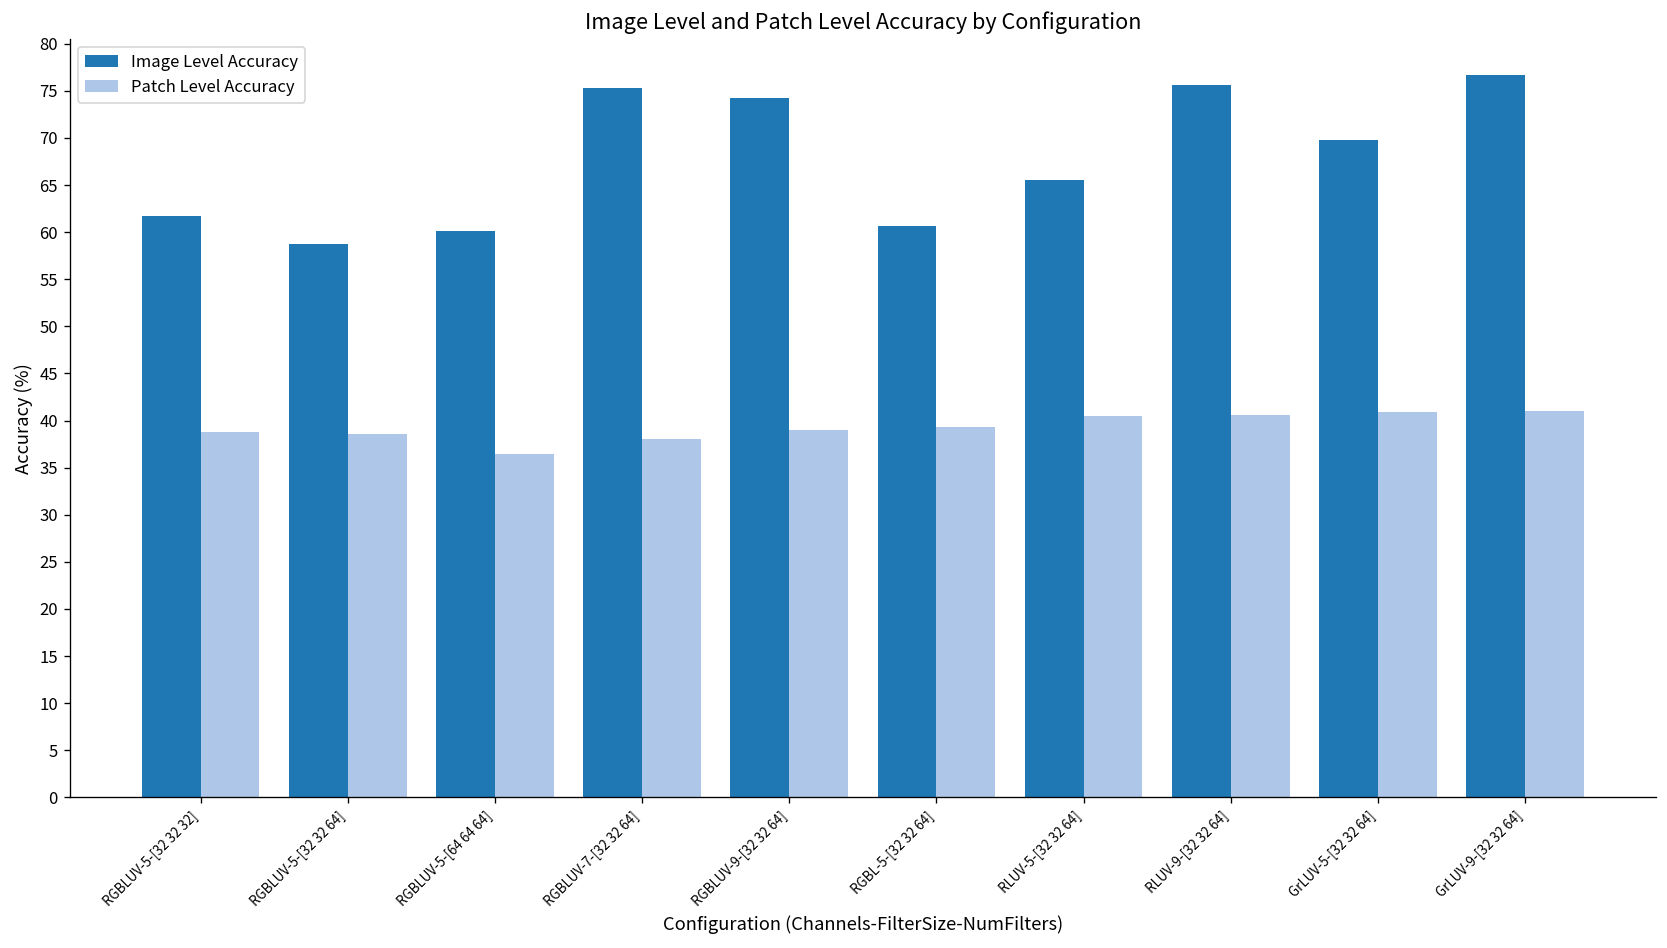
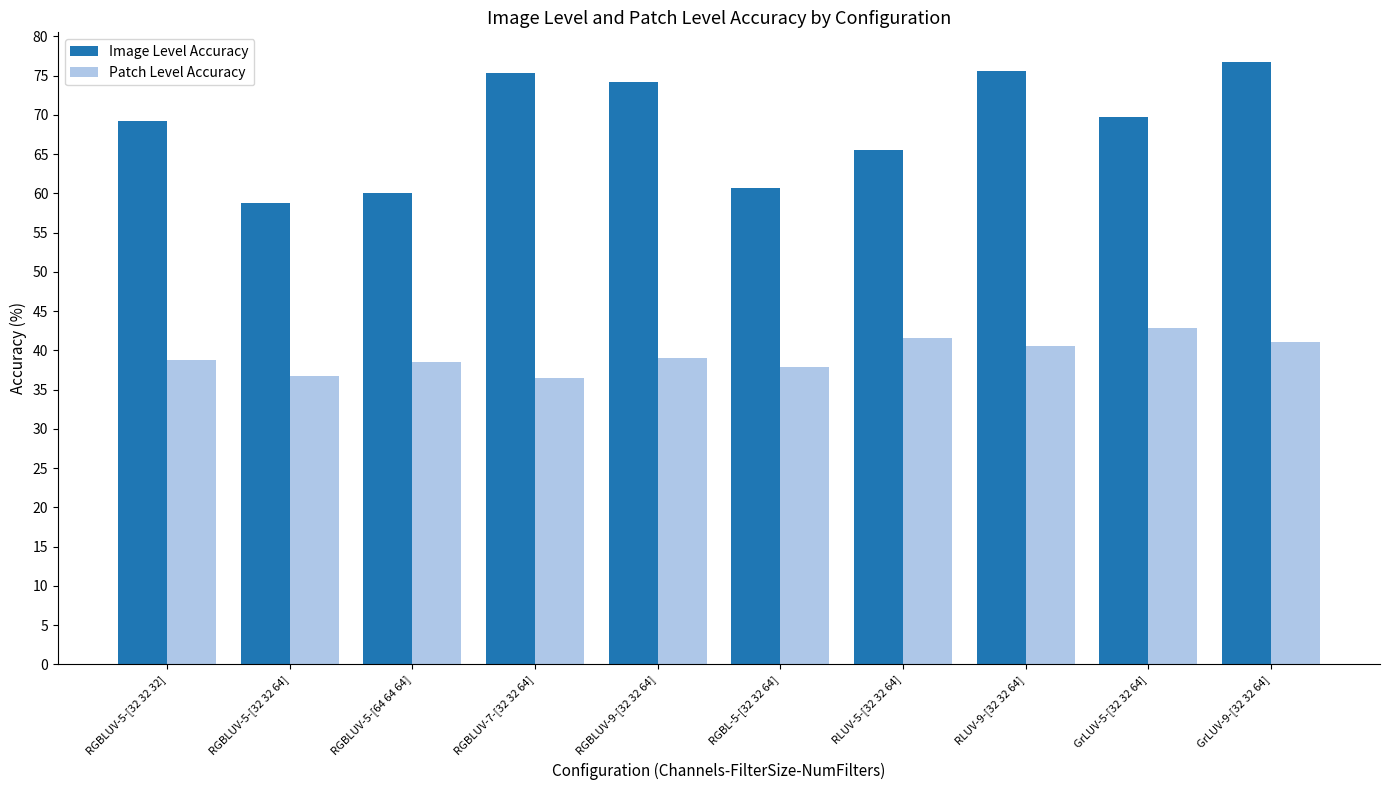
Image Level Accuracy, RGBLUV-5-[32 32 32]: 62 -> 69
Patch Level Accuracy, RGBLUV-5-[32 32 64]: 39 -> 37
Patch Level Accuracy, RGBLUV-5-[64 64 64]: 36 -> 38
Patch Level Accuracy, RGBLUV-7-[32 32 64]: 38 -> 37
Patch Level Accuracy, RGBL-5-[32 32 64]: 39 -> 38
Patch Level Accuracy, RLUV-5-[32 32 64]: 40 -> 42
Patch Level Accuracy, GrLUV-5-[32 32 64]: 41 -> 43
